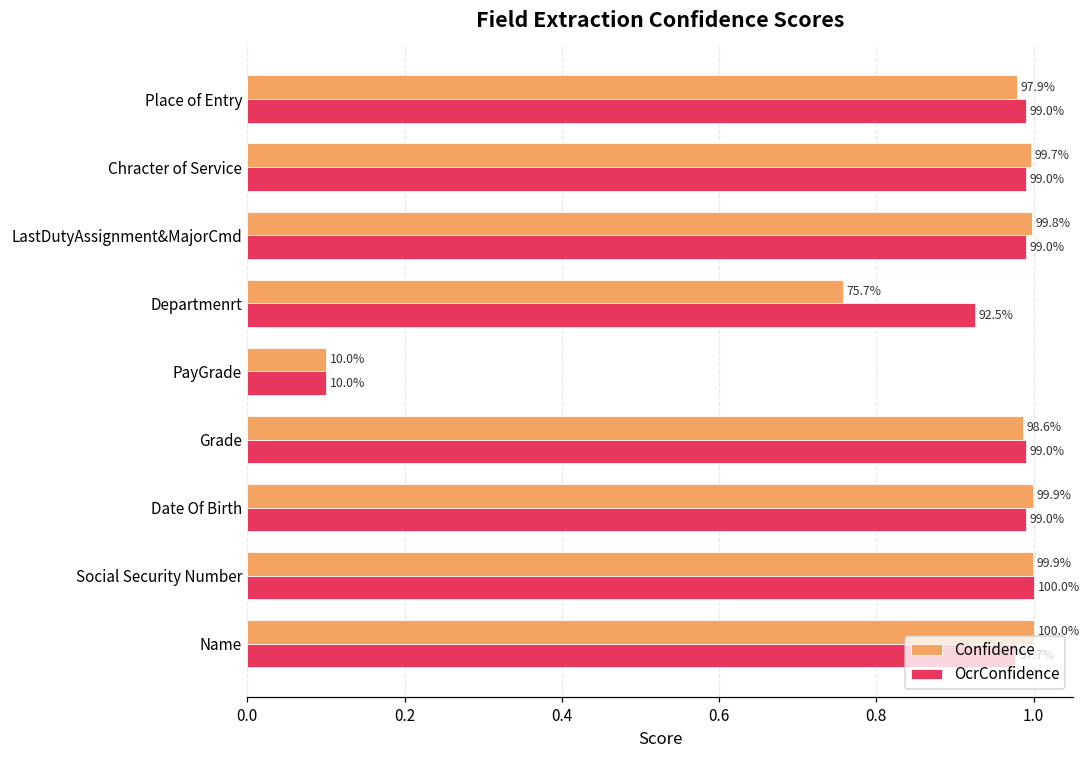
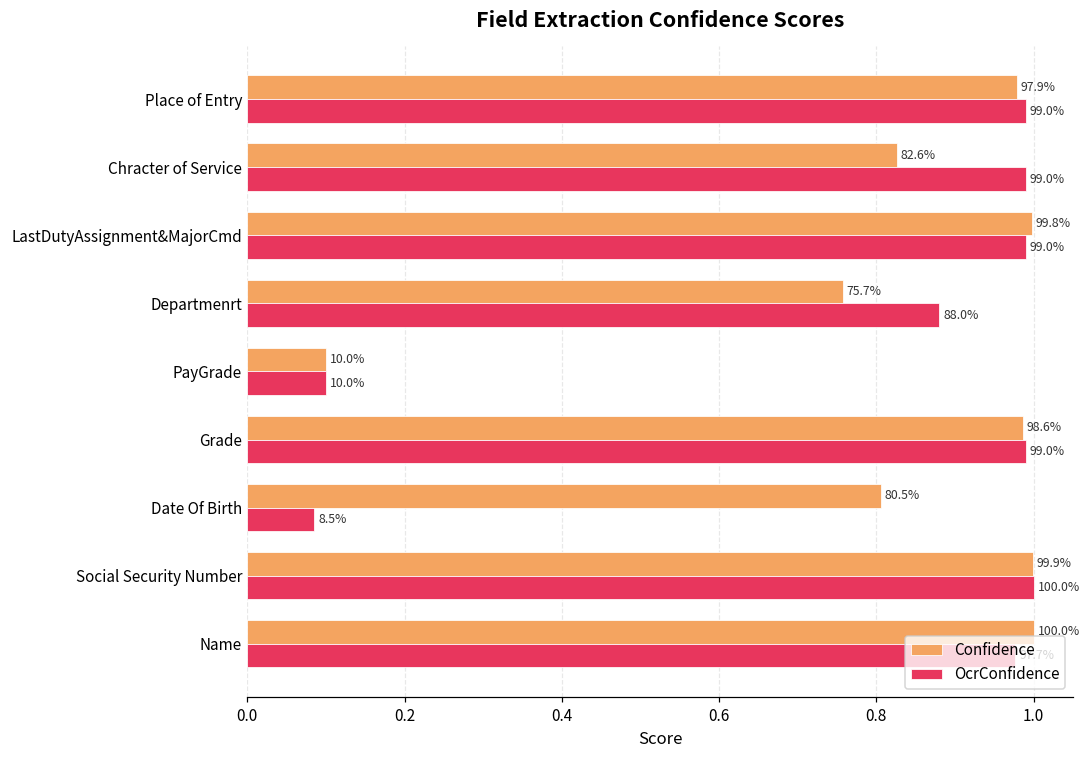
Confidence, Chracter of Service: 99.7% -> 82.6%
OcrConfidence, Departmenrt: 92.5% -> 88.0%
Confidence, Date Of Birth: 99.9% -> 80.5%
OcrConfidence, Date Of Birth: 99.0% -> 8.5%
